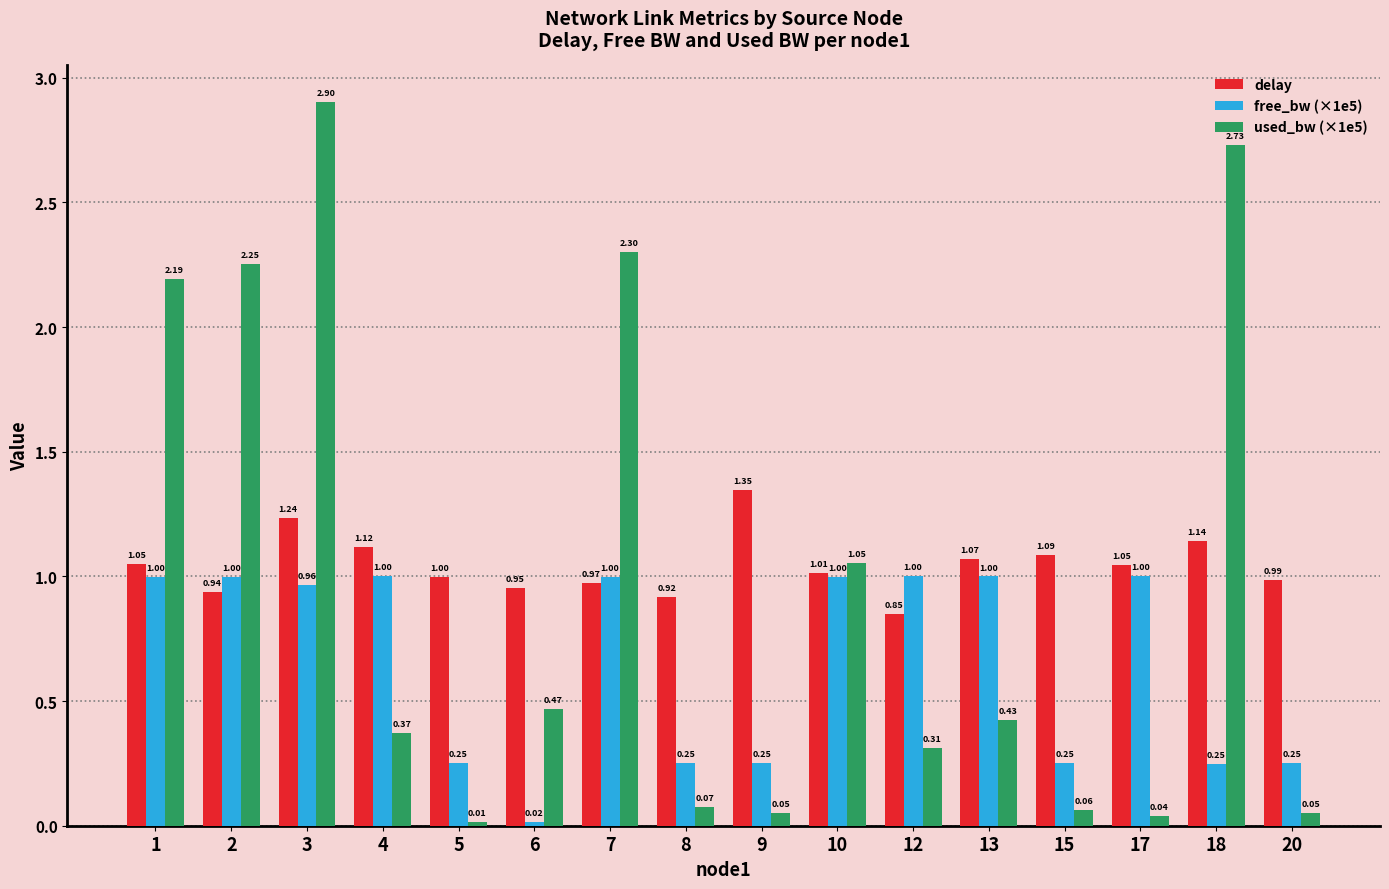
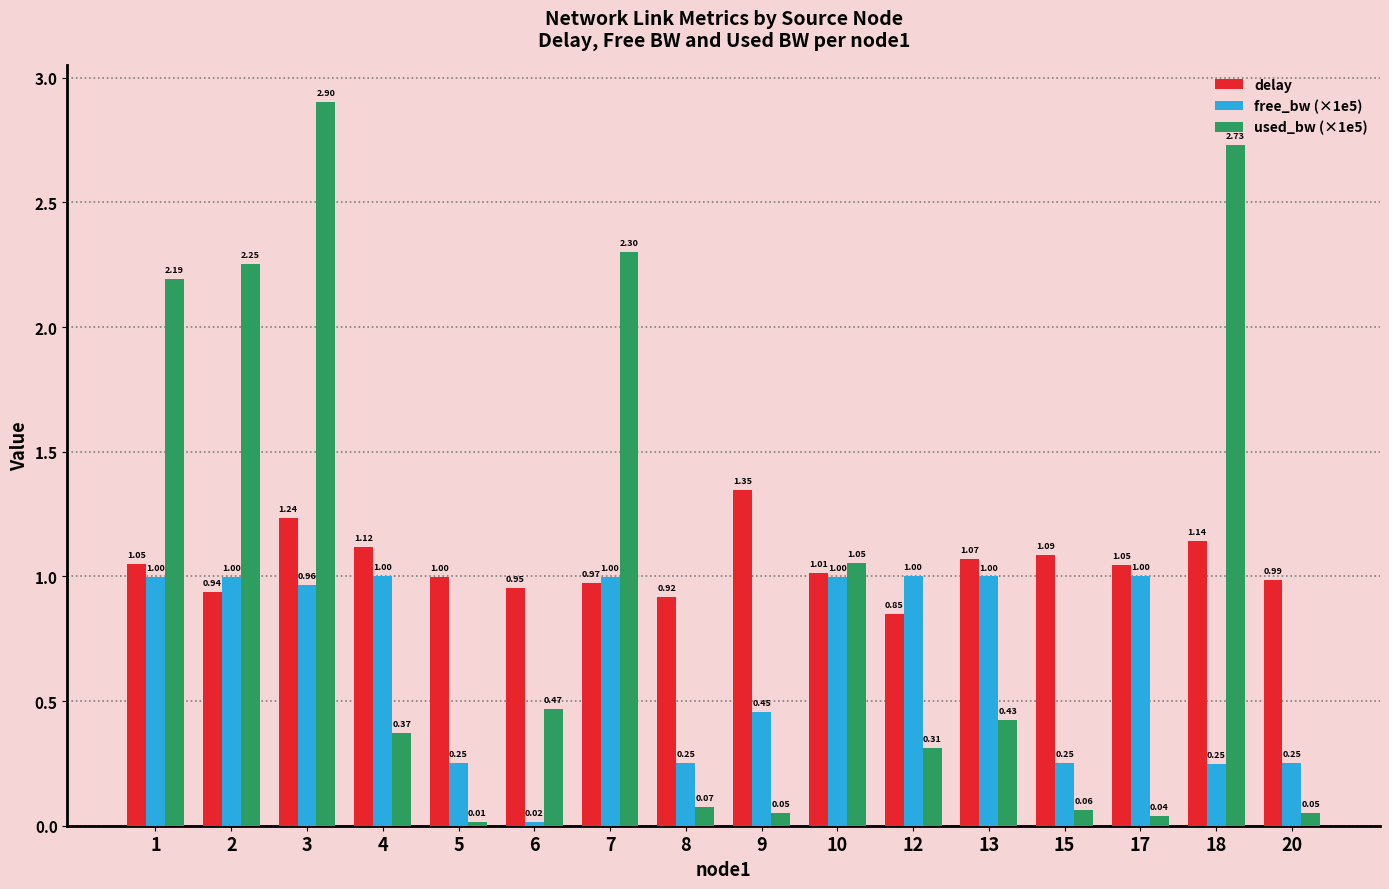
free_bw (×1e5), 9: 0.25 -> 0.45
